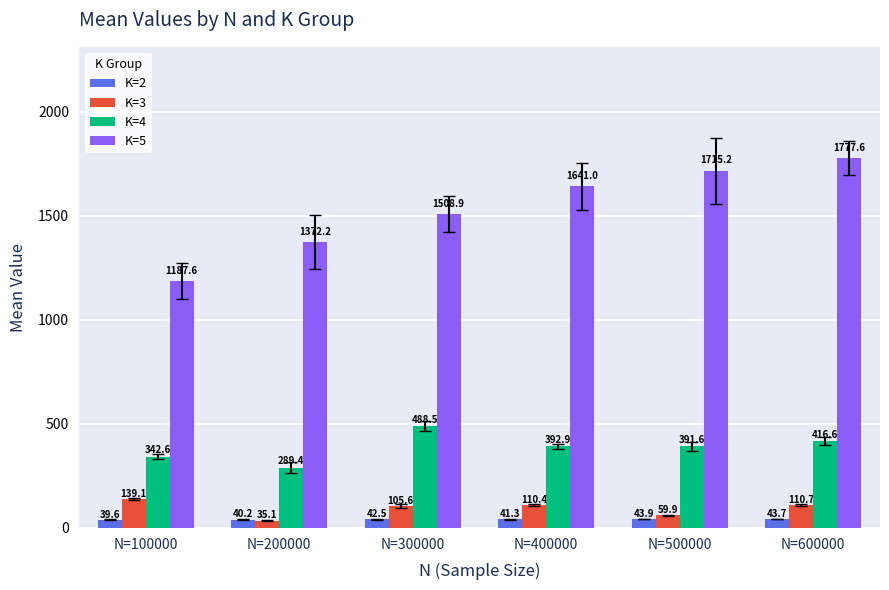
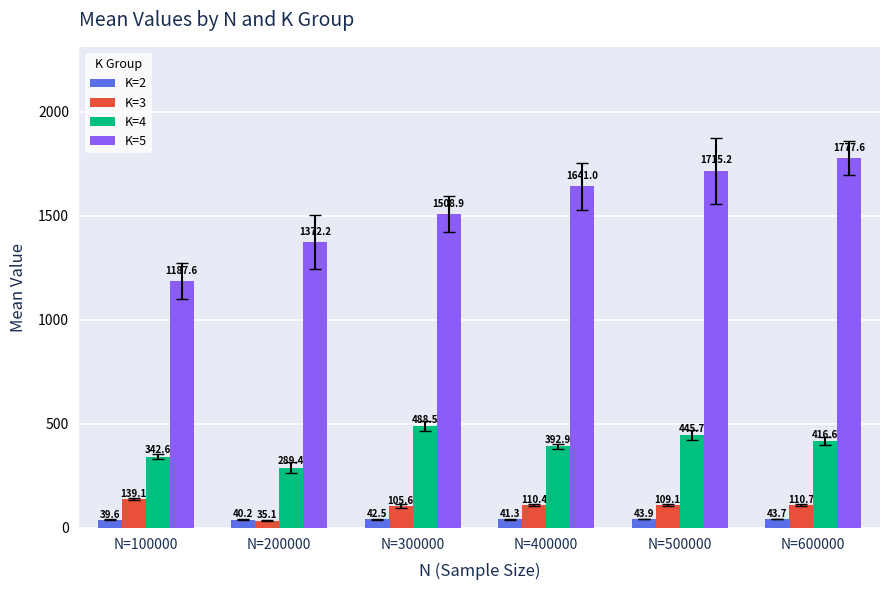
K=3, N=500000: 59.9 -> 109.1
K=4, N=500000: 391.6 -> 445.7
